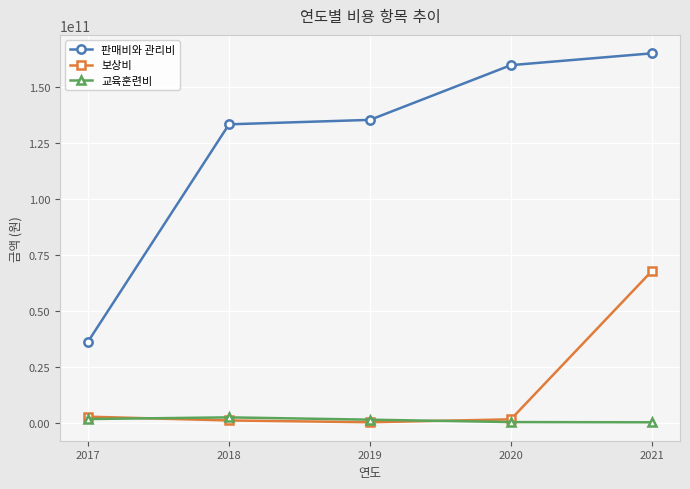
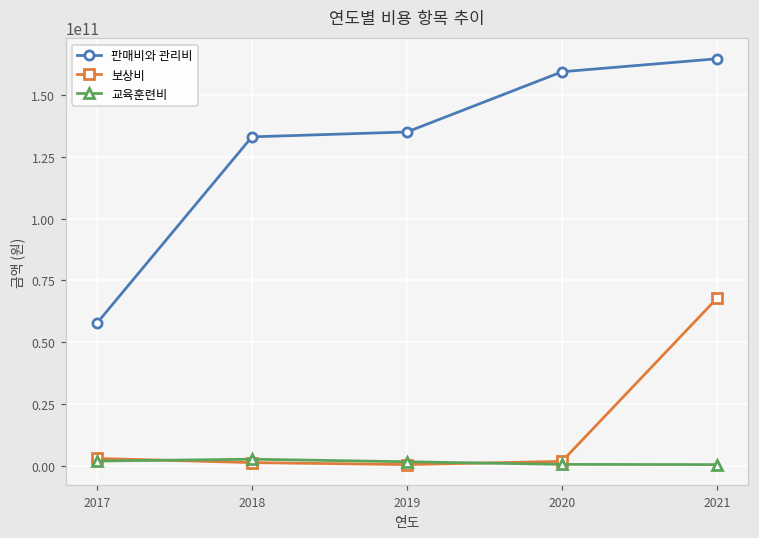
판매비와 관리비, 2017: 36000000000 -> 58000000000
